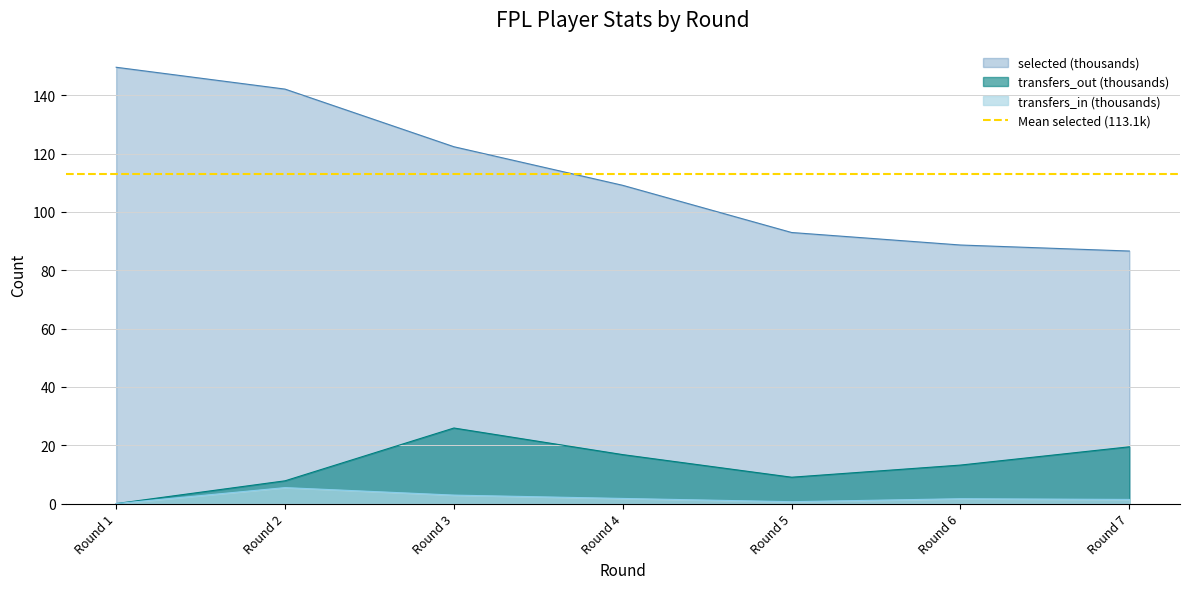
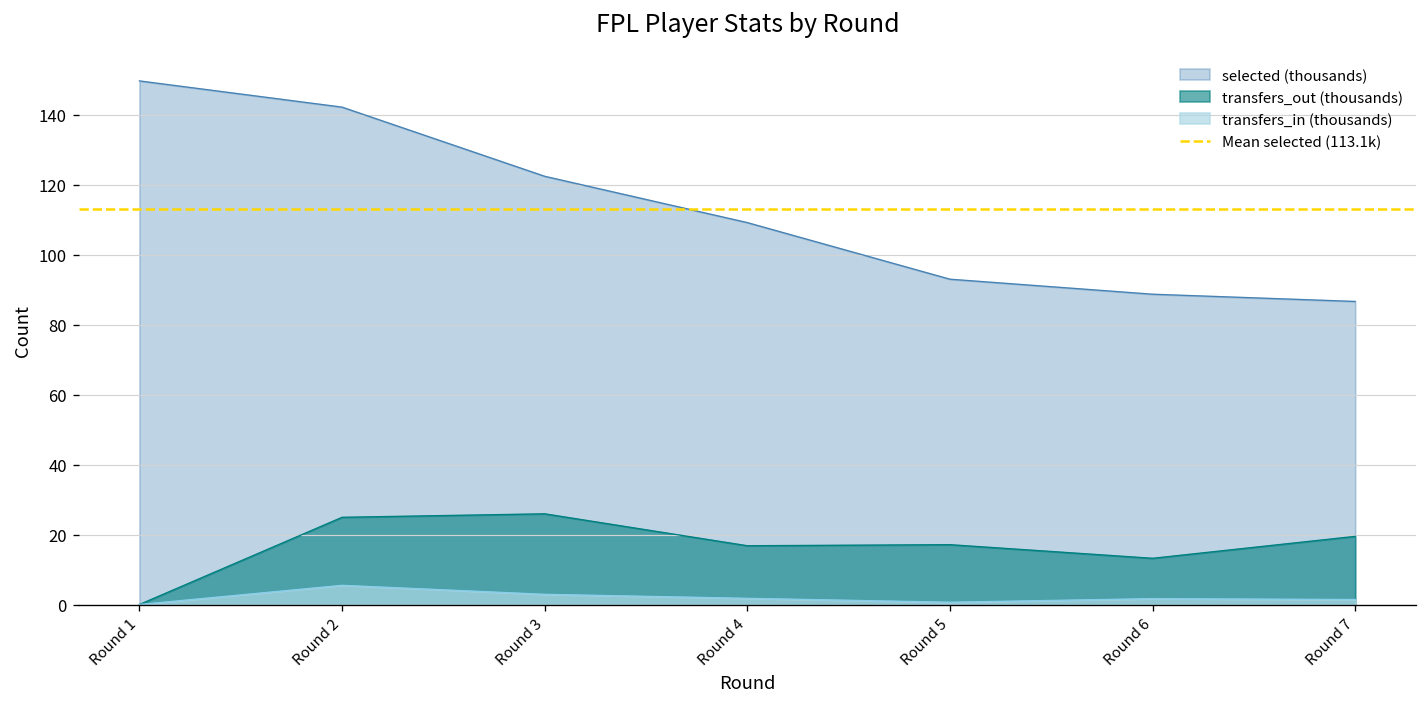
transfers_out (thousands), Round 2: 8 -> 25
transfers_out (thousands), Round 5: 9 -> 17
